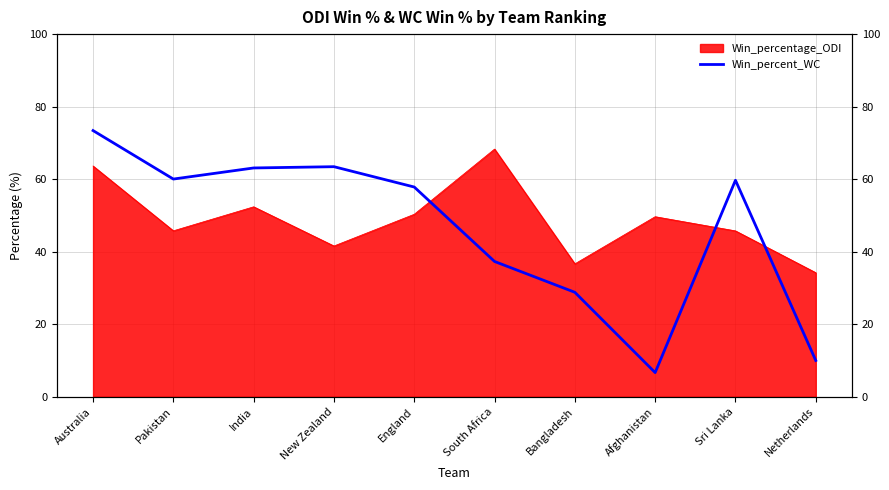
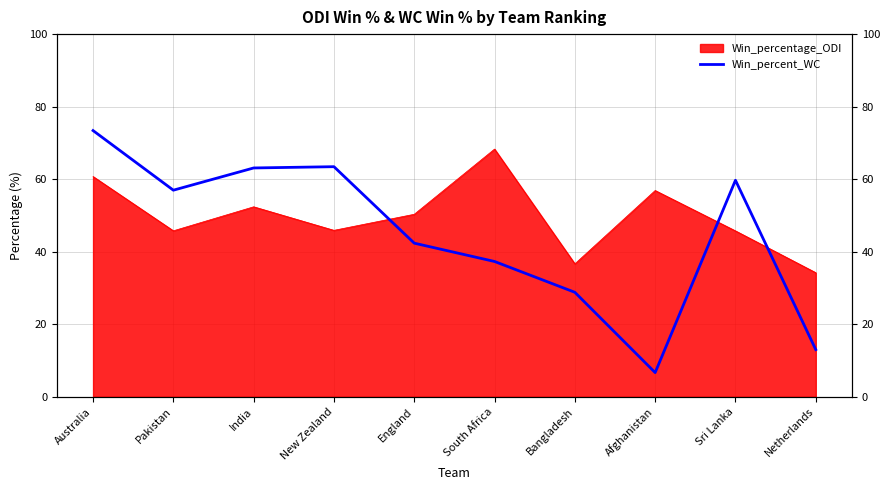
Win_percentage_ODI, Australia: 64 -> 61
Win_percent_WC, Pakistan: 60 -> 57
Win_percentage_ODI, New Zealand: 42 -> 46
Win_percent_WC, England: 58 -> 42
Win_percentage_ODI, Afghanistan: 50 -> 57
Win_percent_WC, Netherlands: 10 -> 13
